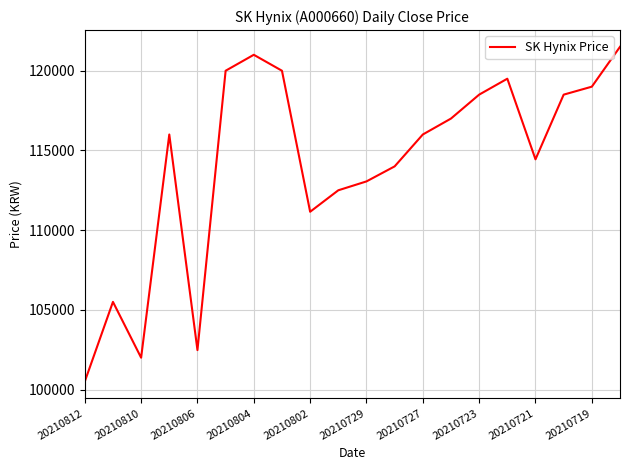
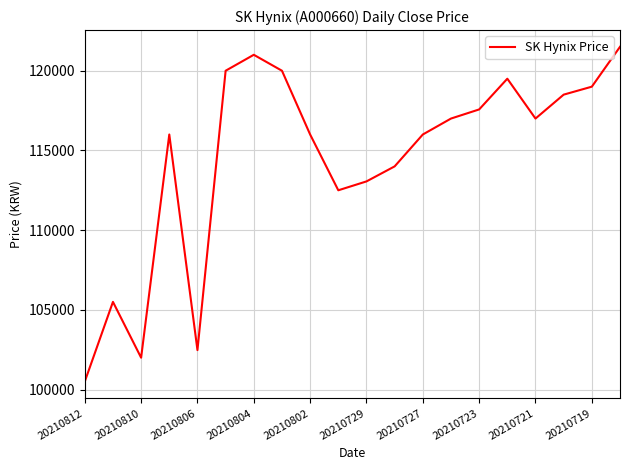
20210802: 111200 -> 116000
20210723: 118500 -> 117600
20210721: 114400 -> 117000
